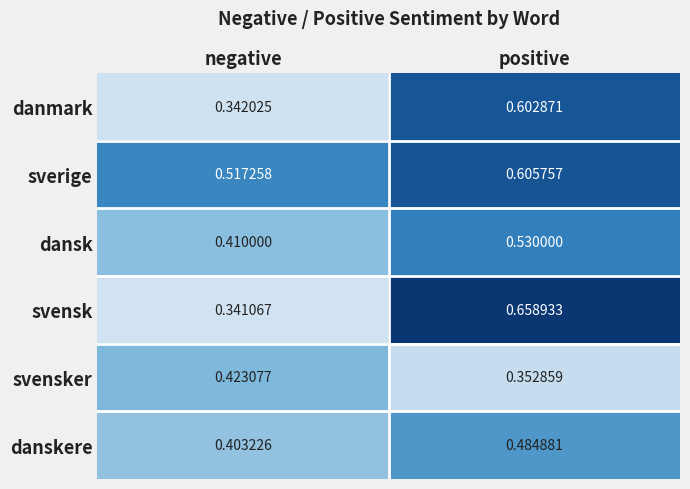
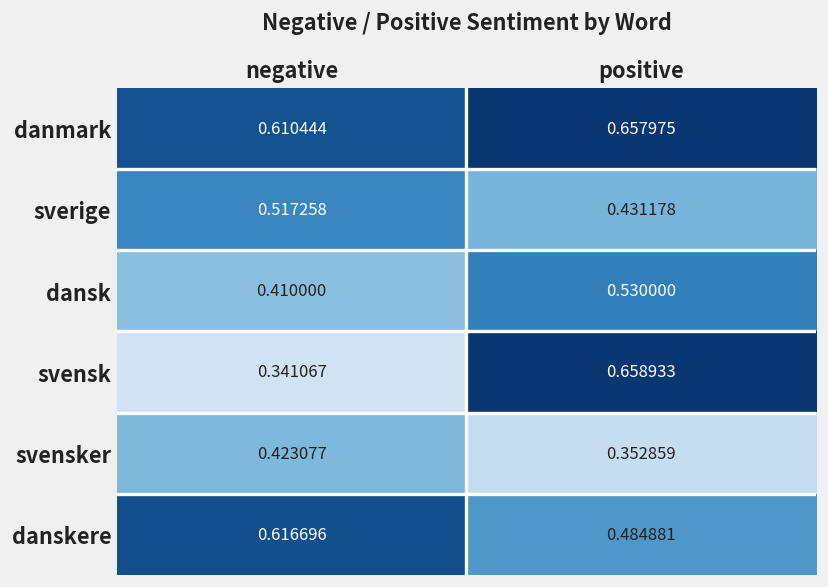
danmark, negative: 0.342025 -> 0.610444
danmark, positive: 0.602871 -> 0.657975
sverige, positive: 0.605757 -> 0.431178
danskere, negative: 0.403226 -> 0.616696
